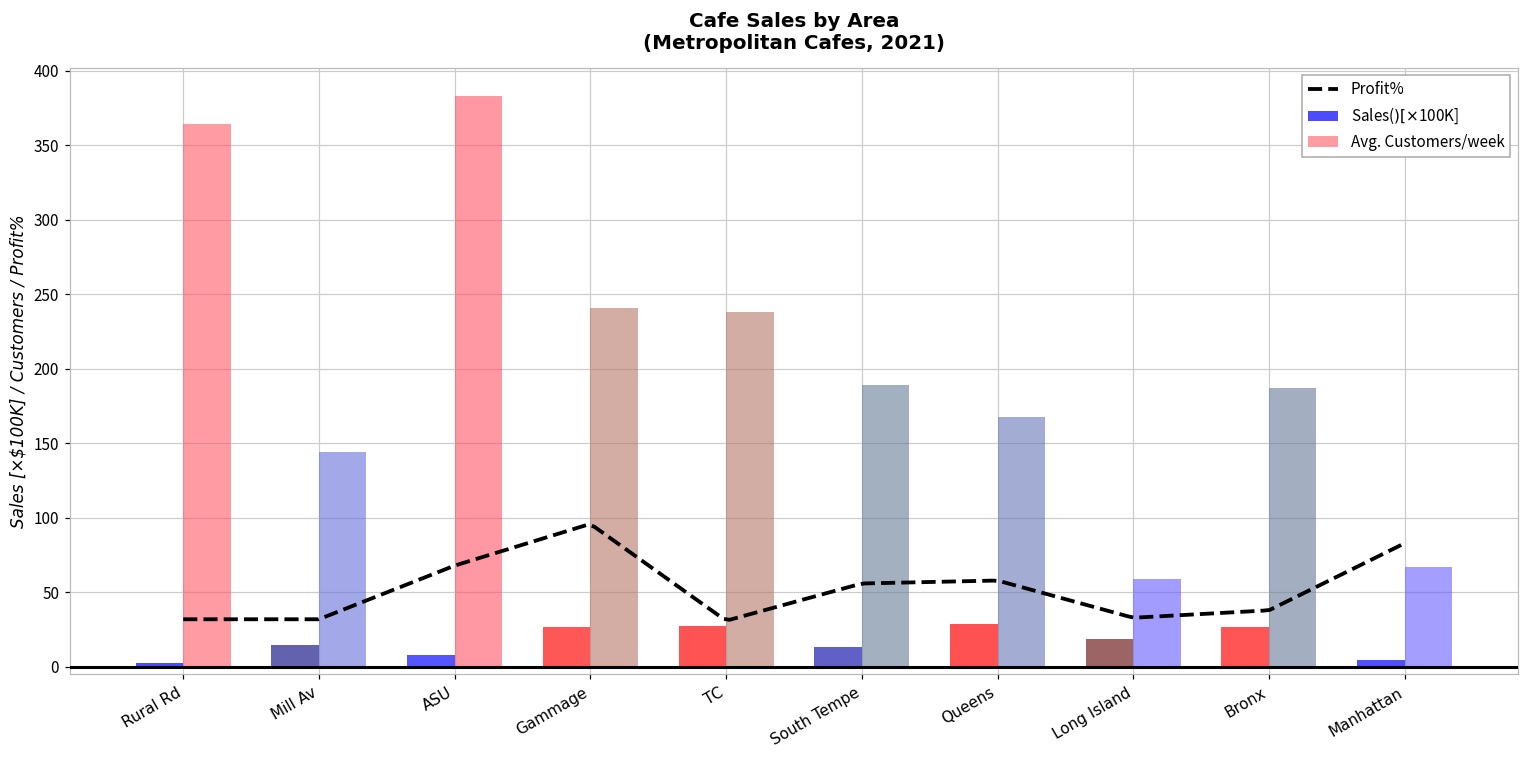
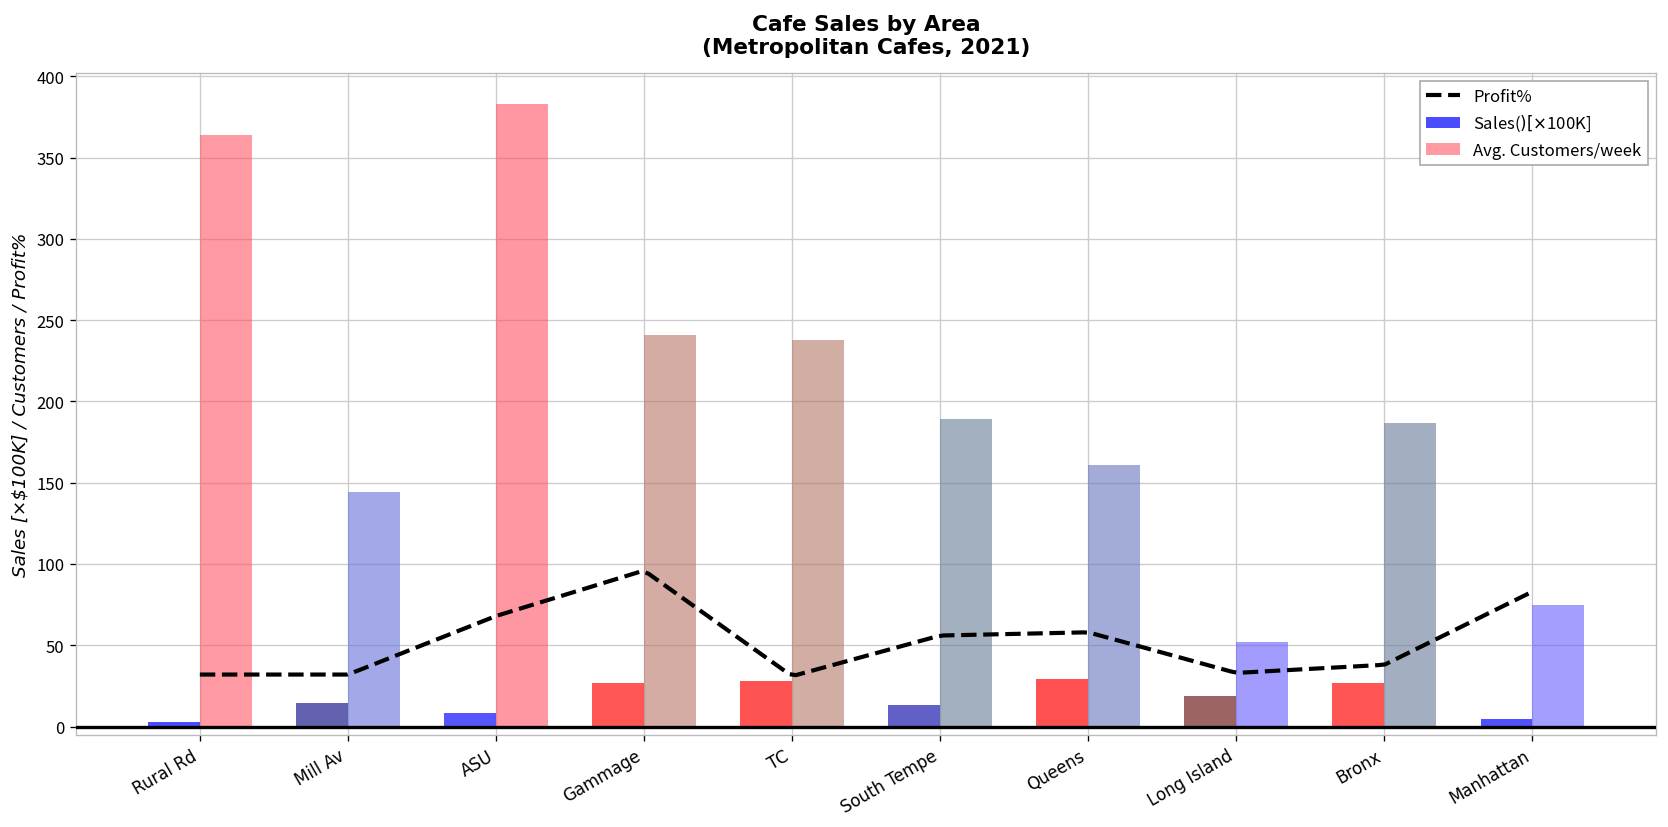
Avg. Customers/week, Queens: 168 -> 161
Avg. Customers/week, Long Island: 59 -> 52
Avg. Customers/week, Manhattan: 67 -> 75
